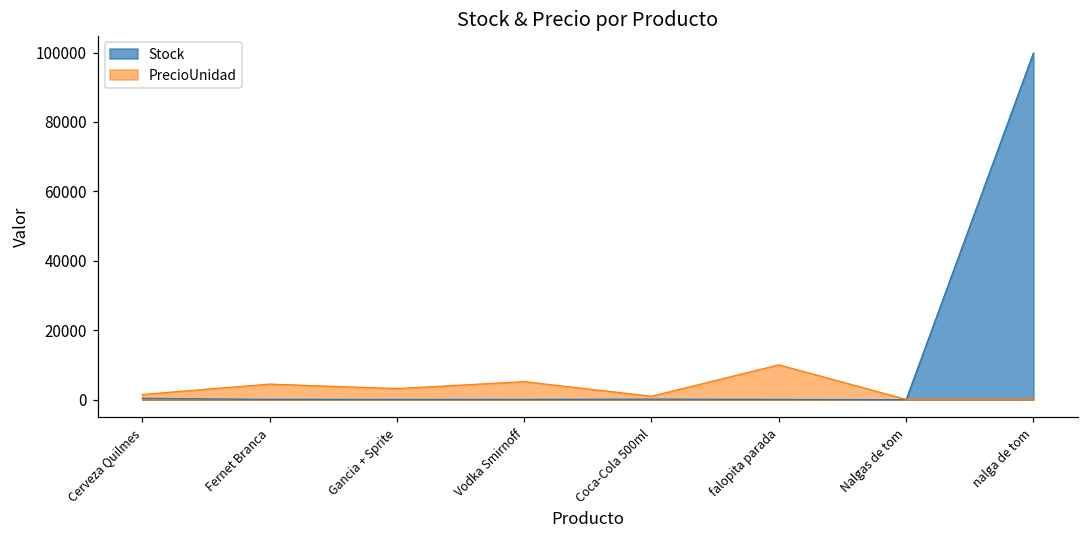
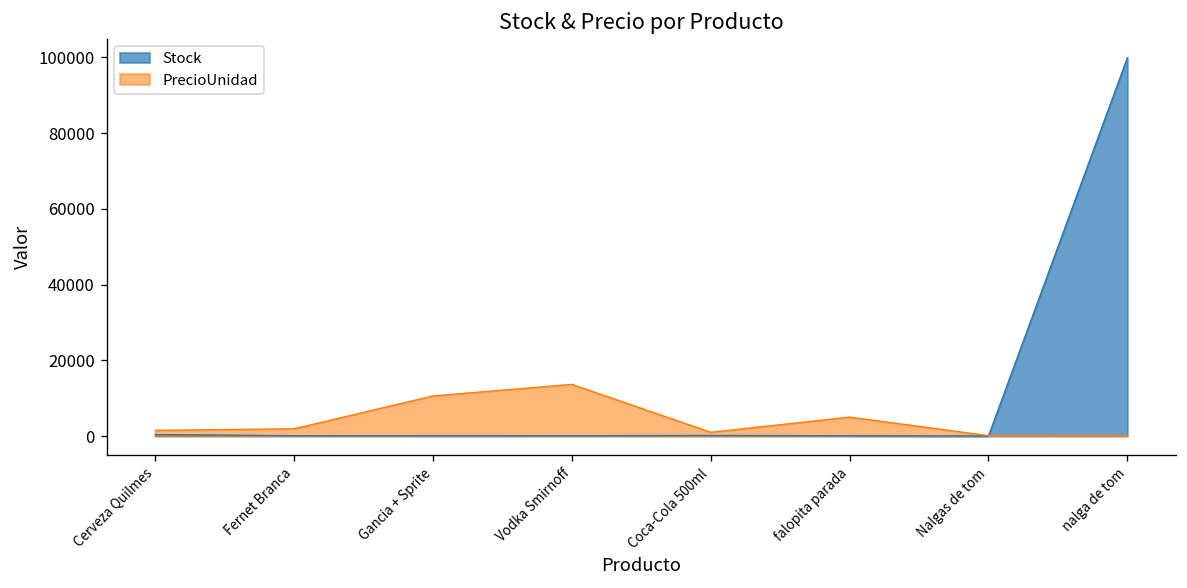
PrecioUnidad, Fernet Branca: 5000 -> 2000
PrecioUnidad, Gancia + Sprite: 3000 -> 11000
PrecioUnidad, Vodka Smirnoff: 5000 -> 14000
PrecioUnidad, falopita parada: 10000 -> 5000
